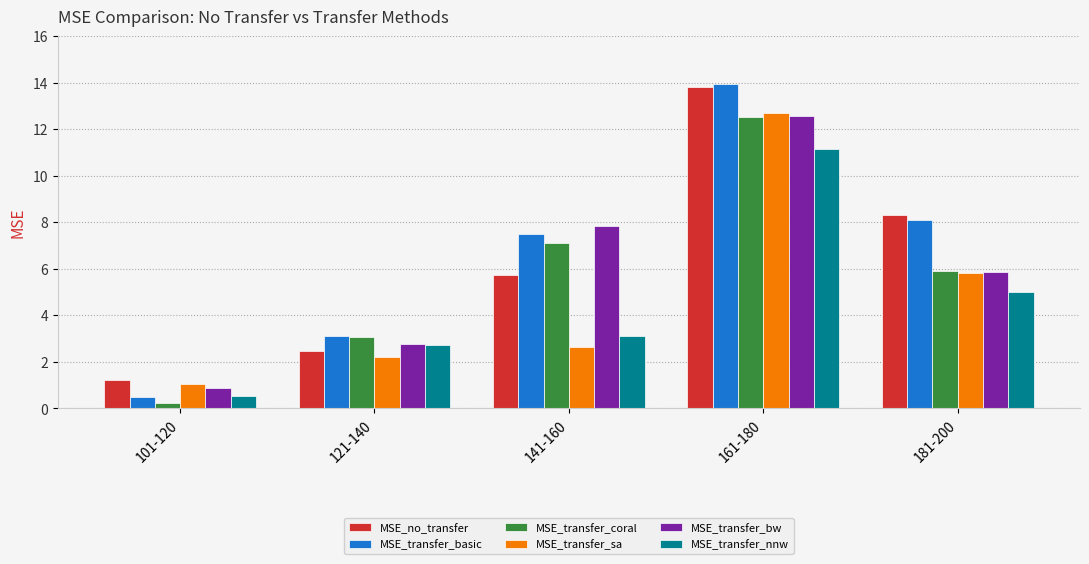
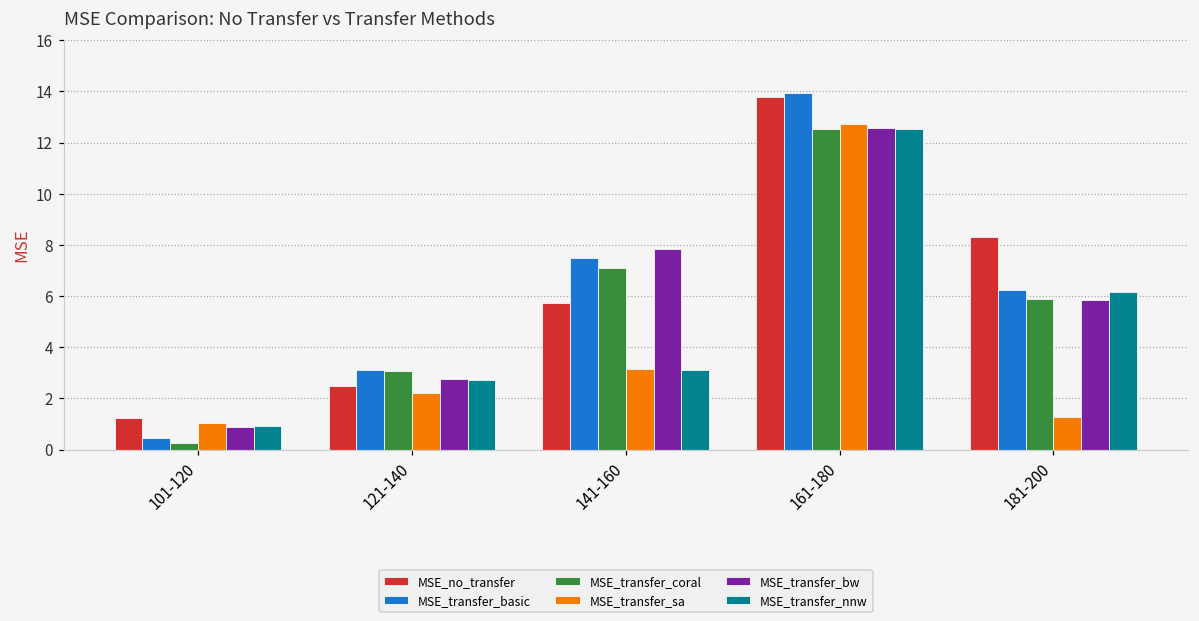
MSE_transfer_nnw, 101-120: 0.5 -> 0.9
MSE_transfer_sa, 141-160: 2.6 -> 3.1
MSE_transfer_nnw, 161-180: 11.1 -> 12.5
MSE_transfer_basic, 181-200: 8.1 -> 6.2
MSE_transfer_sa, 181-200: 5.8 -> 1.3
MSE_transfer_nnw, 181-200: 5.0 -> 6.1
